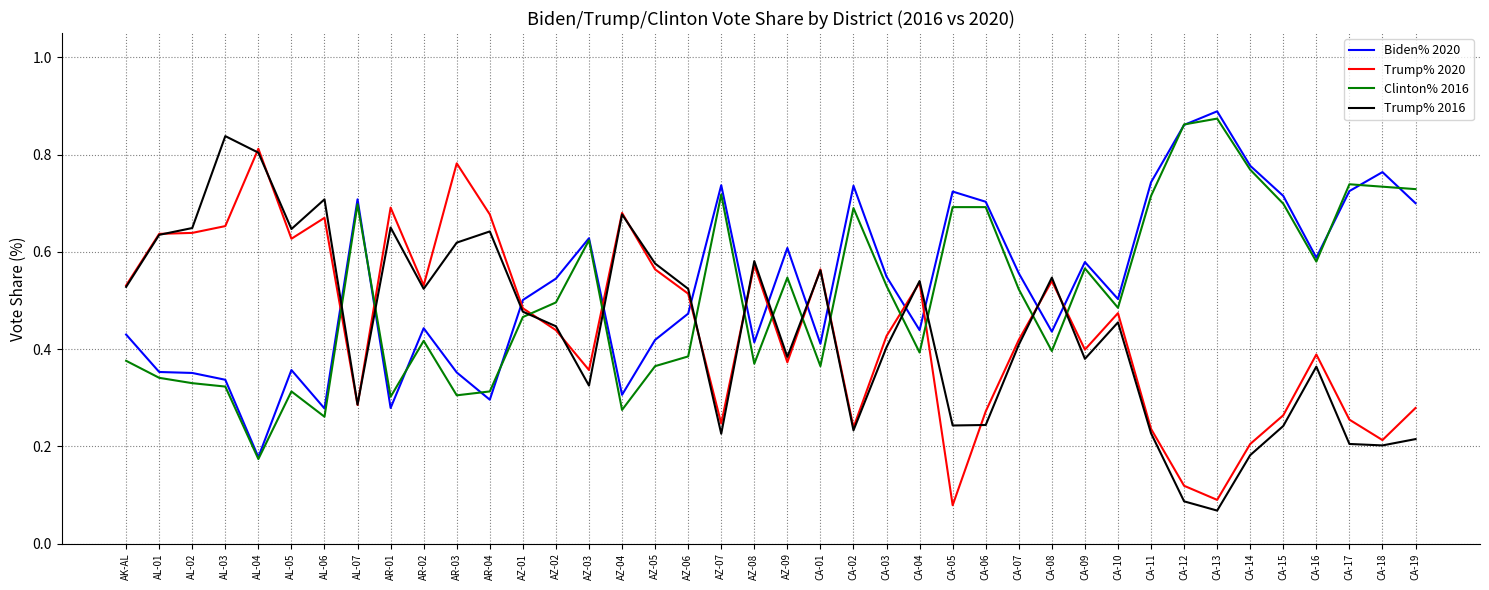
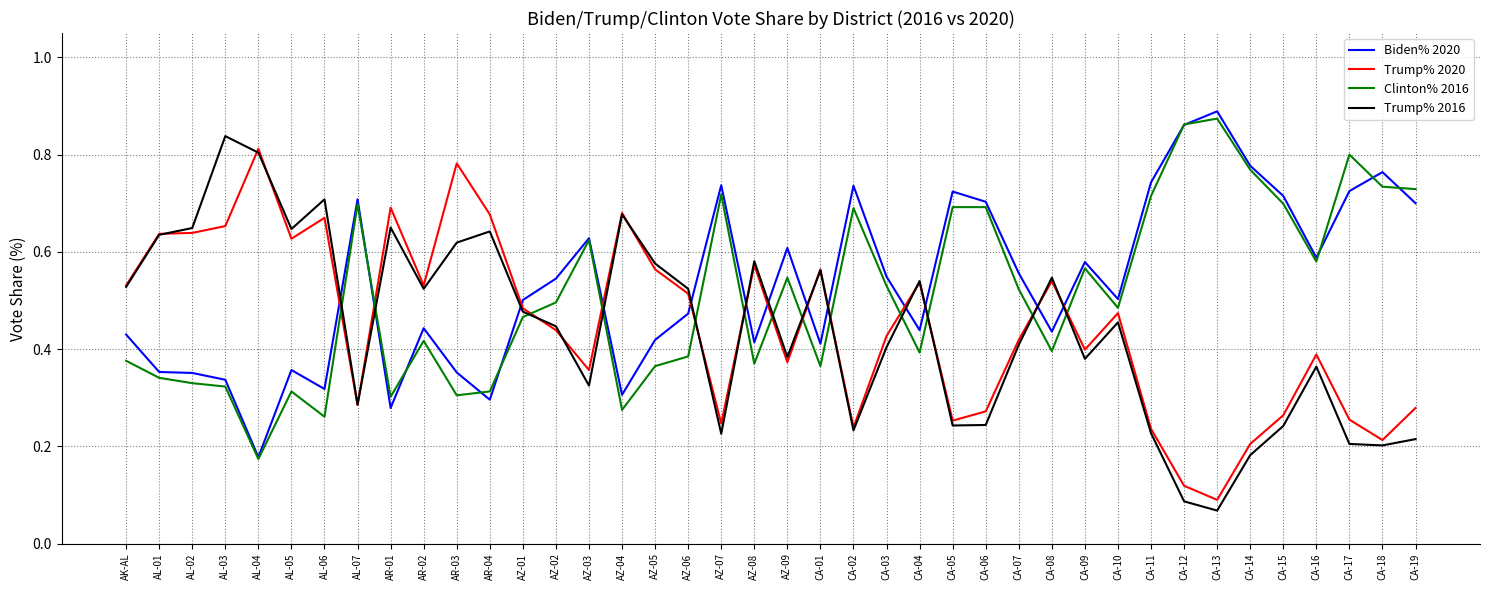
Biden% 2020, AL-06: 0.28 -> 0.32
Trump% 2020, CA-05: 0.08 -> 0.25
Clinton% 2016, CA-17: 0.74 -> 0.80
